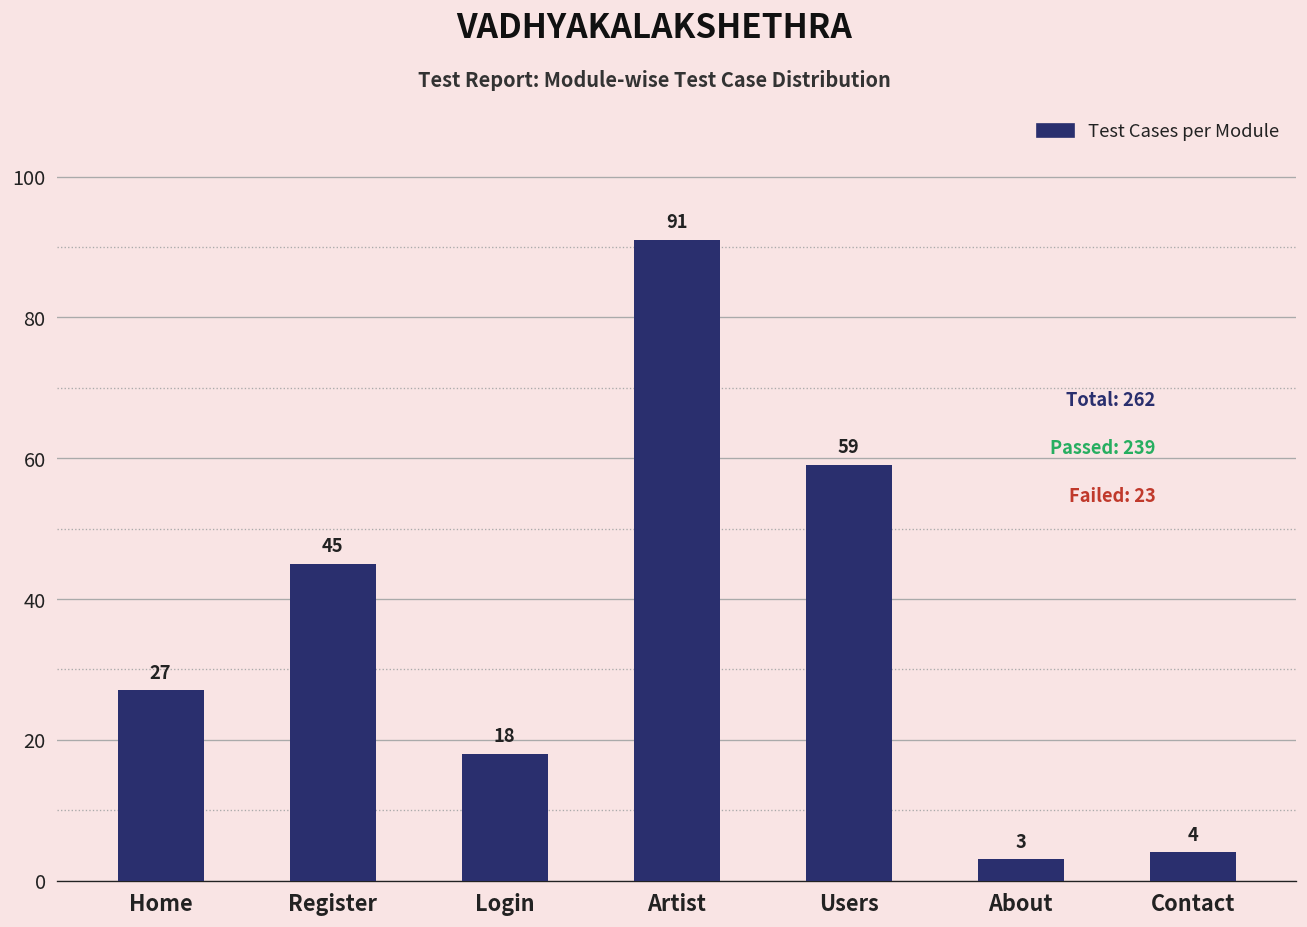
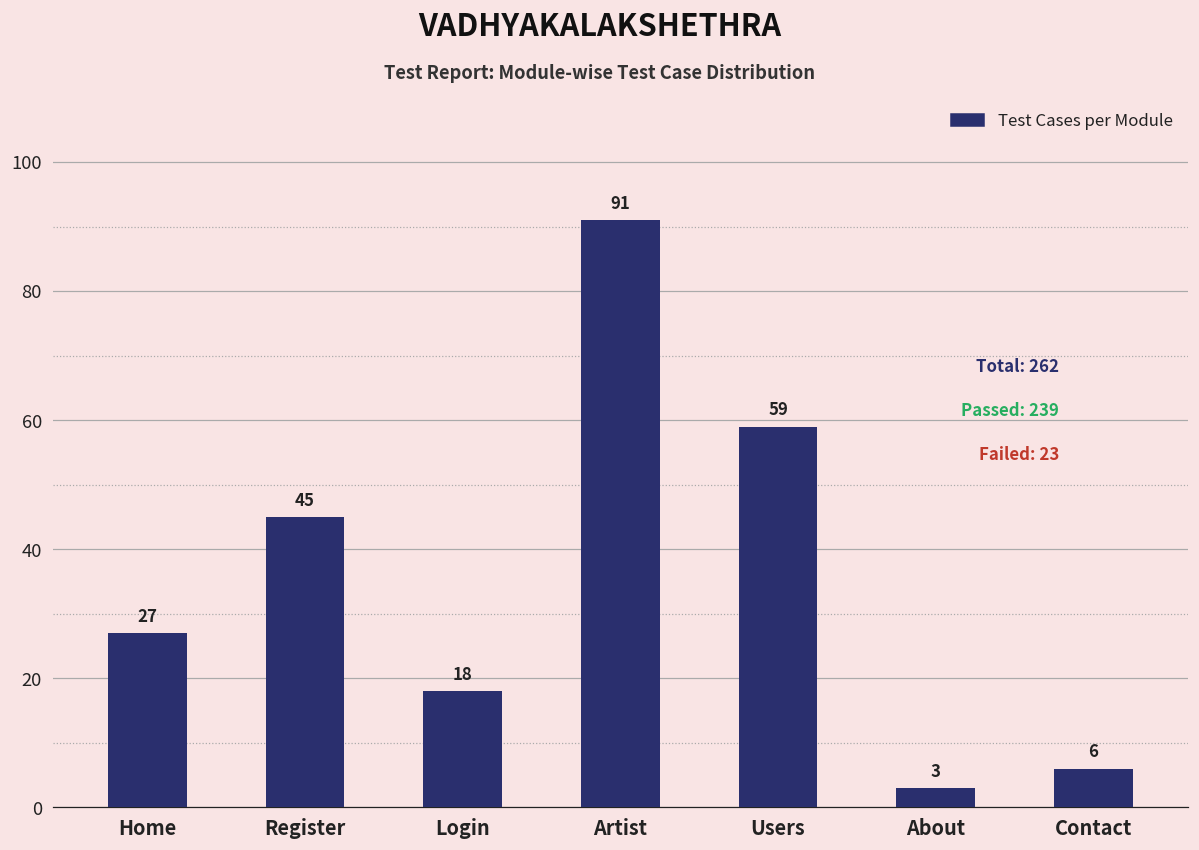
Contact: 4 -> 6
